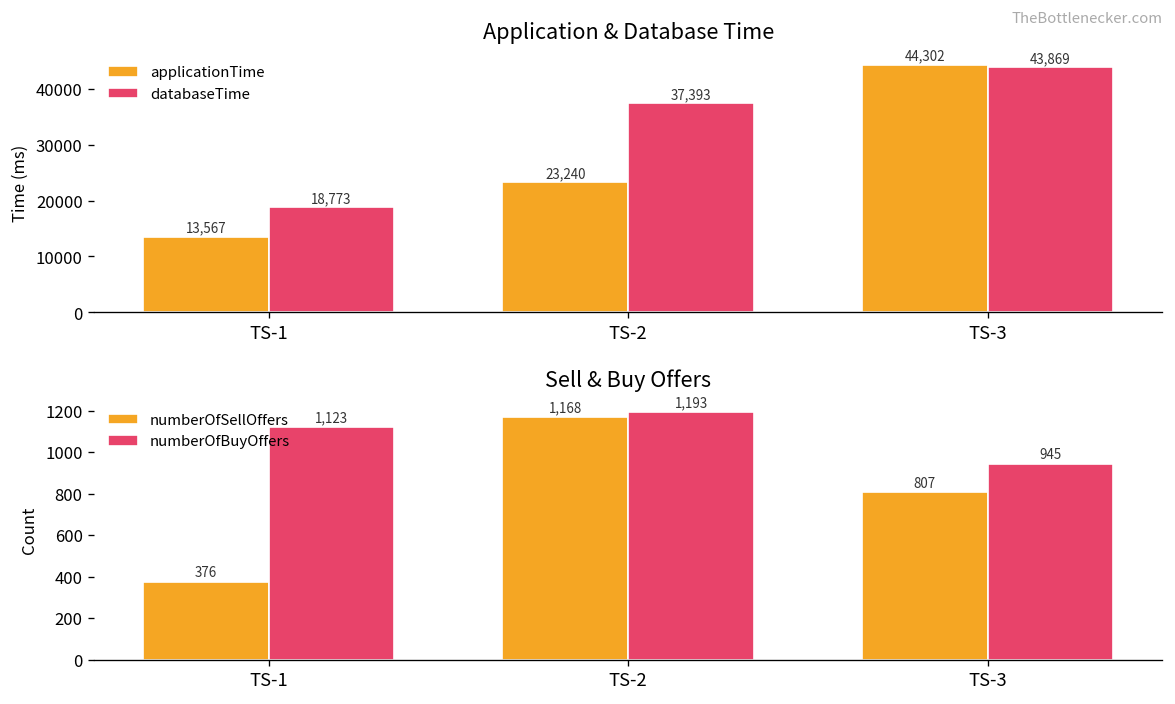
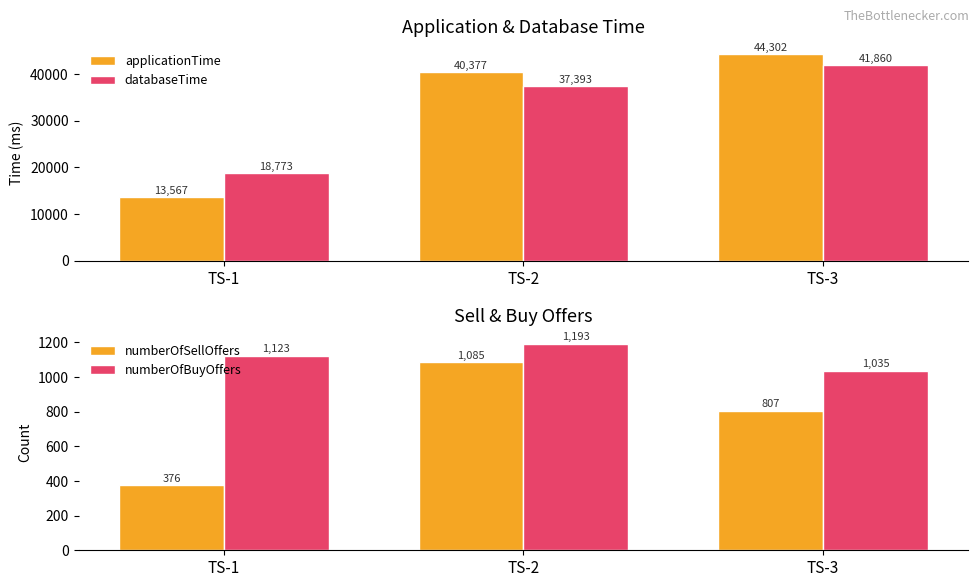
Application & Database Time, applicationTime, TS-2: 23,240 -> 40,377
Application & Database Time, databaseTime, TS-3: 43,869 -> 41,860
Sell & Buy Offers, numberOfSellOffers, TS-2: 1,168 -> 1,085
Sell & Buy Offers, numberOfBuyOffers, TS-3: 945 -> 1,035
